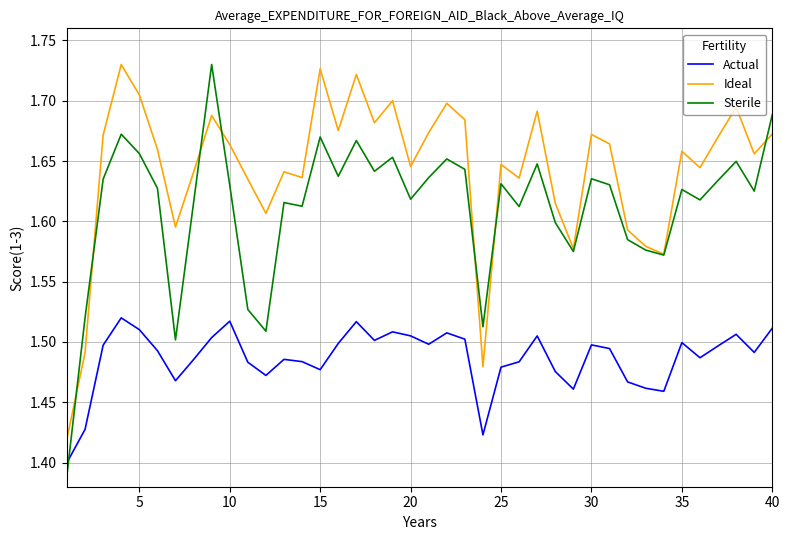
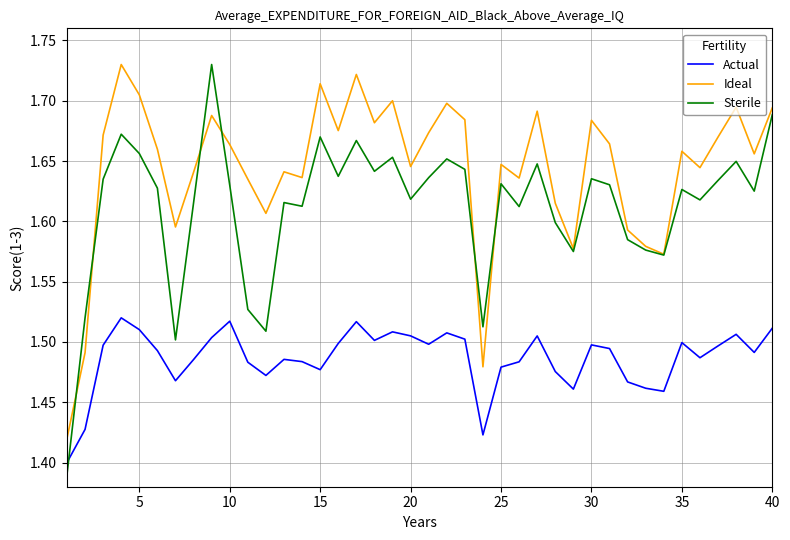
Ideal, 15: 1.726 -> 1.714
Ideal, 30: 1.672 -> 1.684
Ideal, 40: 1.672 -> 1.694
